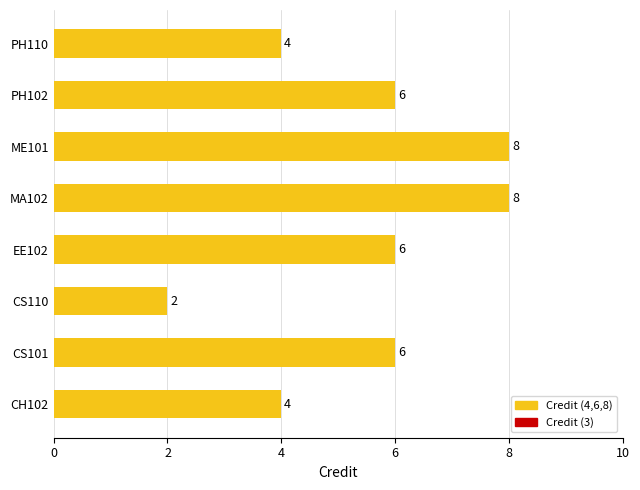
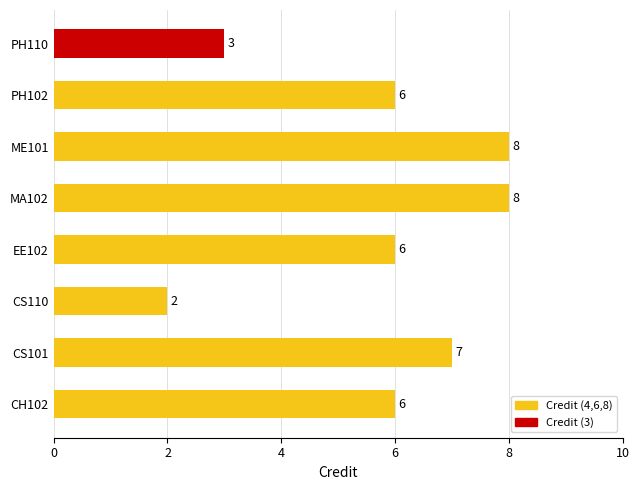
PH110: 4 -> 3
CS101: 6 -> 7
CH102: 4 -> 6
